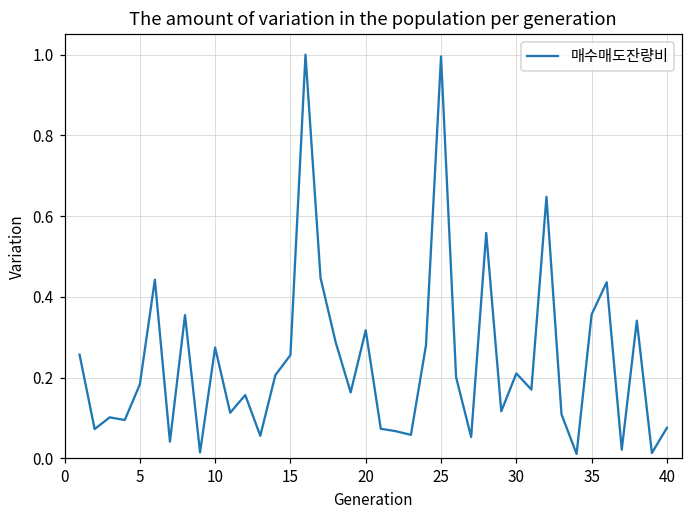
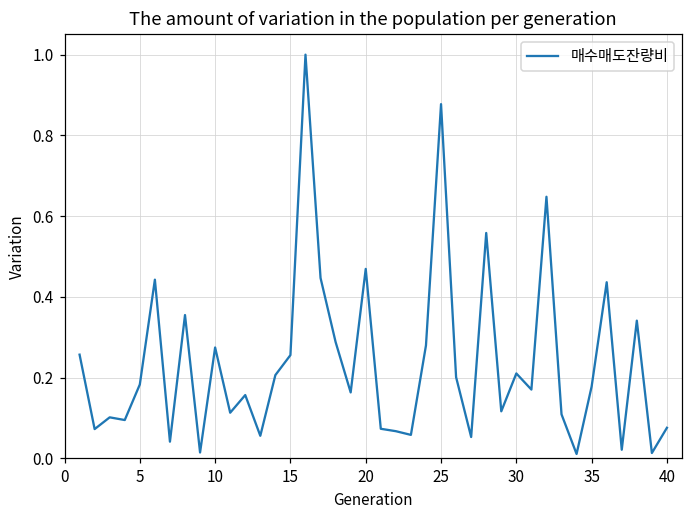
20: 0.32 -> 0.47
25: 1.00 -> 0.88
35: 0.36 -> 0.18
